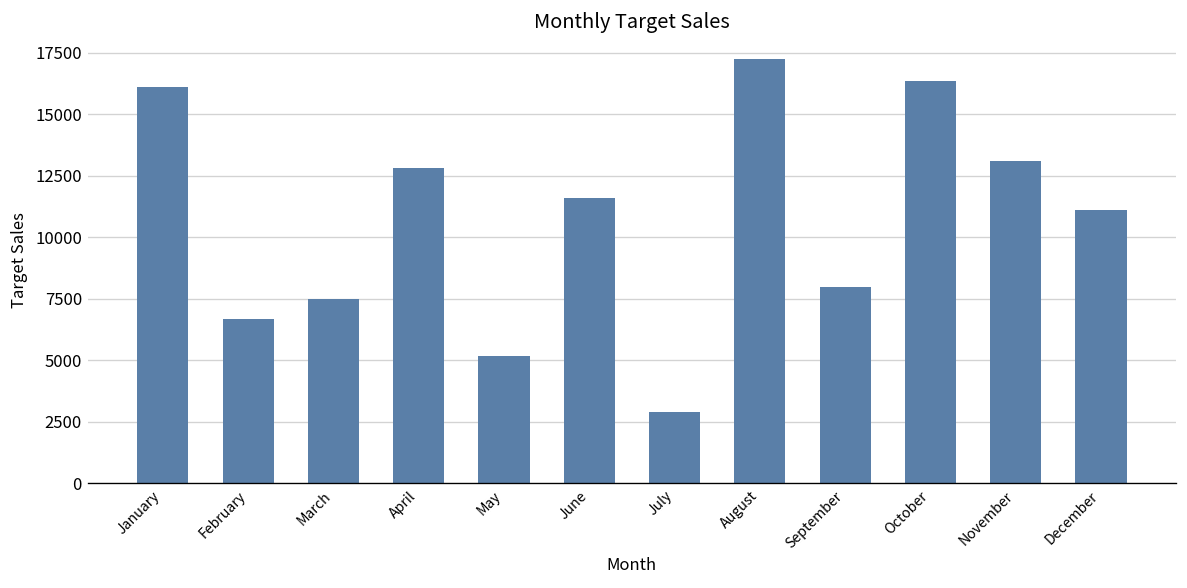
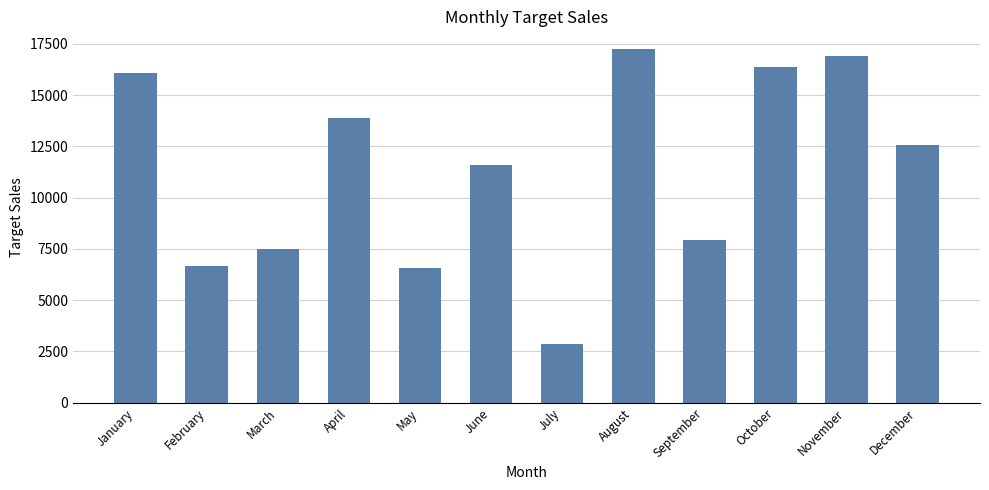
April: 12800 -> 13900
May: 5200 -> 6500
November: 13100 -> 16900
December: 11100 -> 12600
